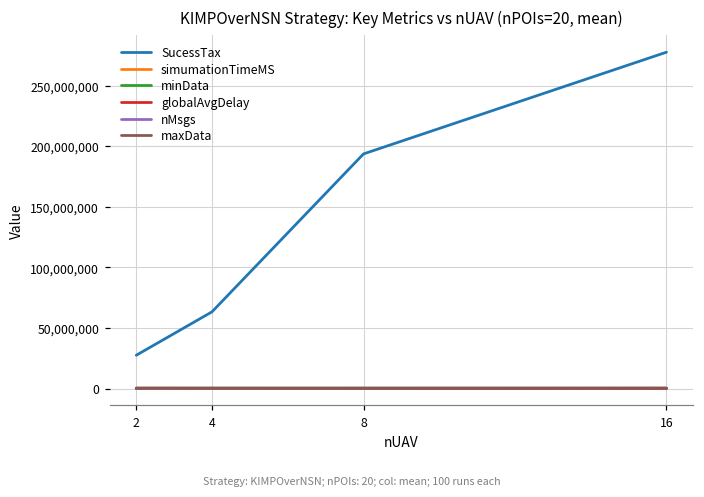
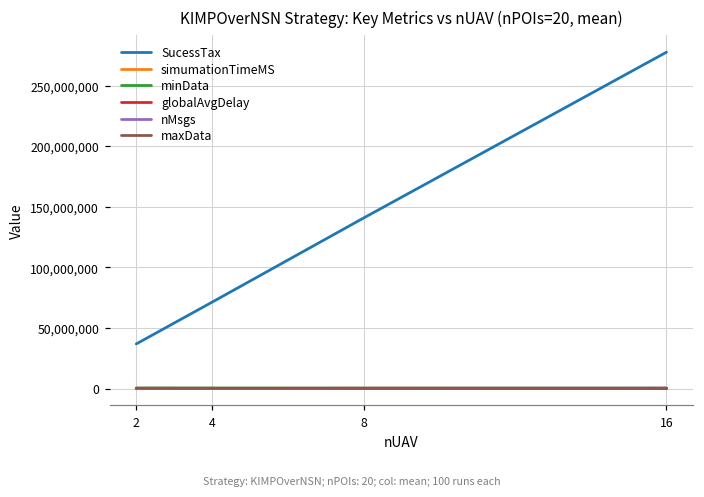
SucessTax, 2: 27,000,000 -> 37,000,000
SucessTax, 4: 63,000,000 -> 71,000,000
SucessTax, 8: 194,000,000 -> 141,000,000
